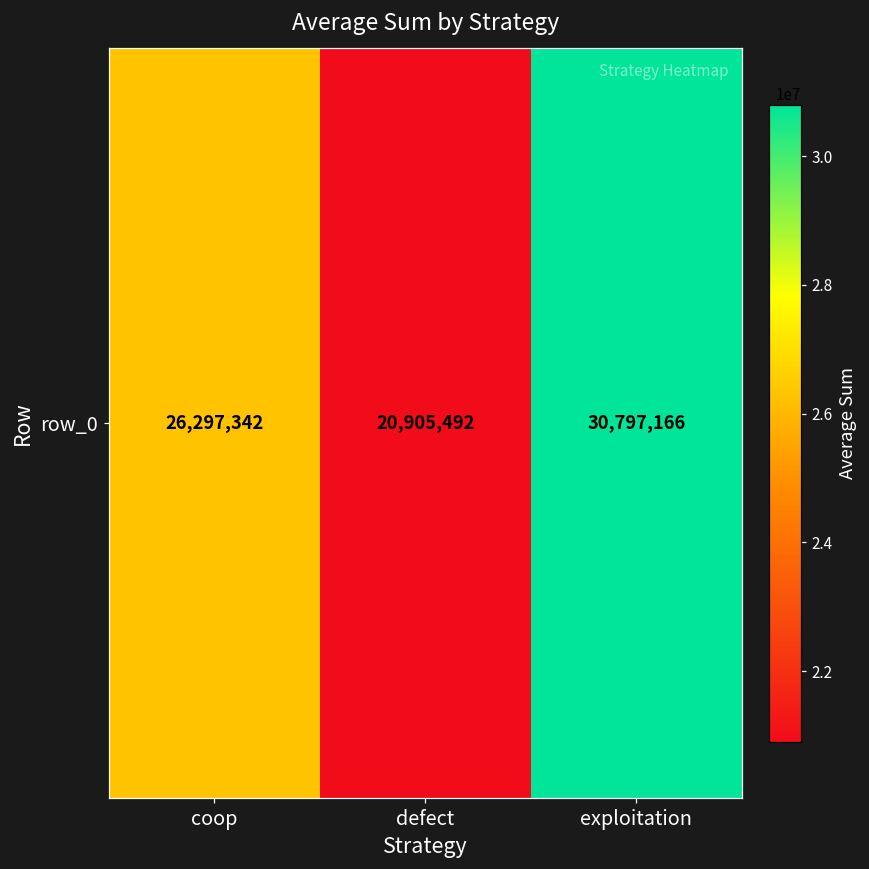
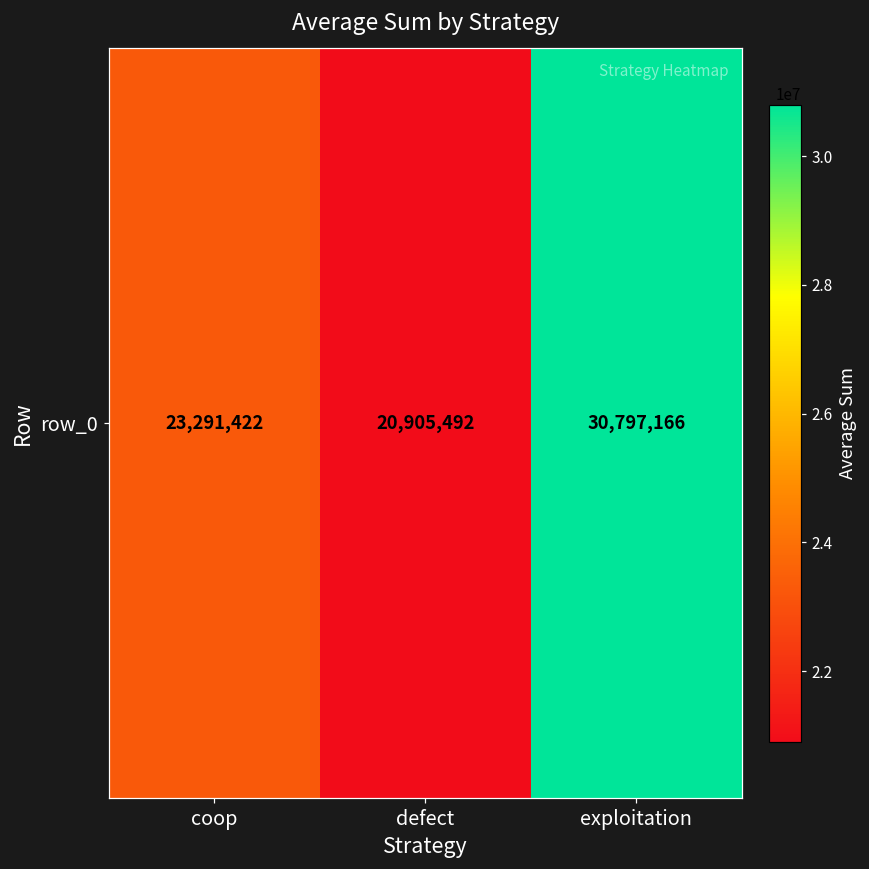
row_0, coop: 26,297,342 -> 23,291,422
